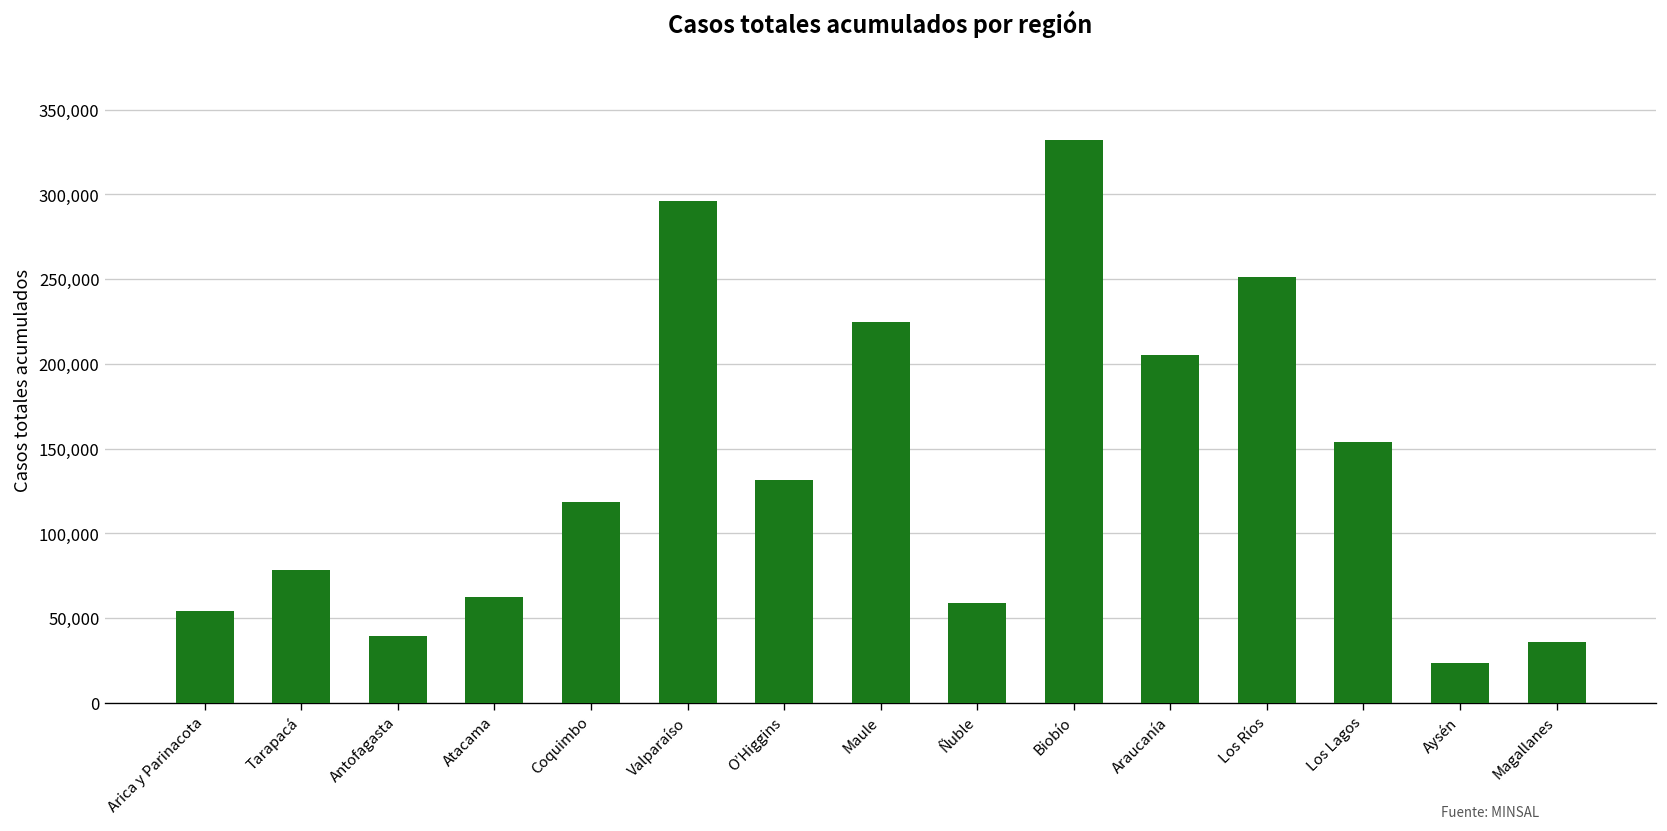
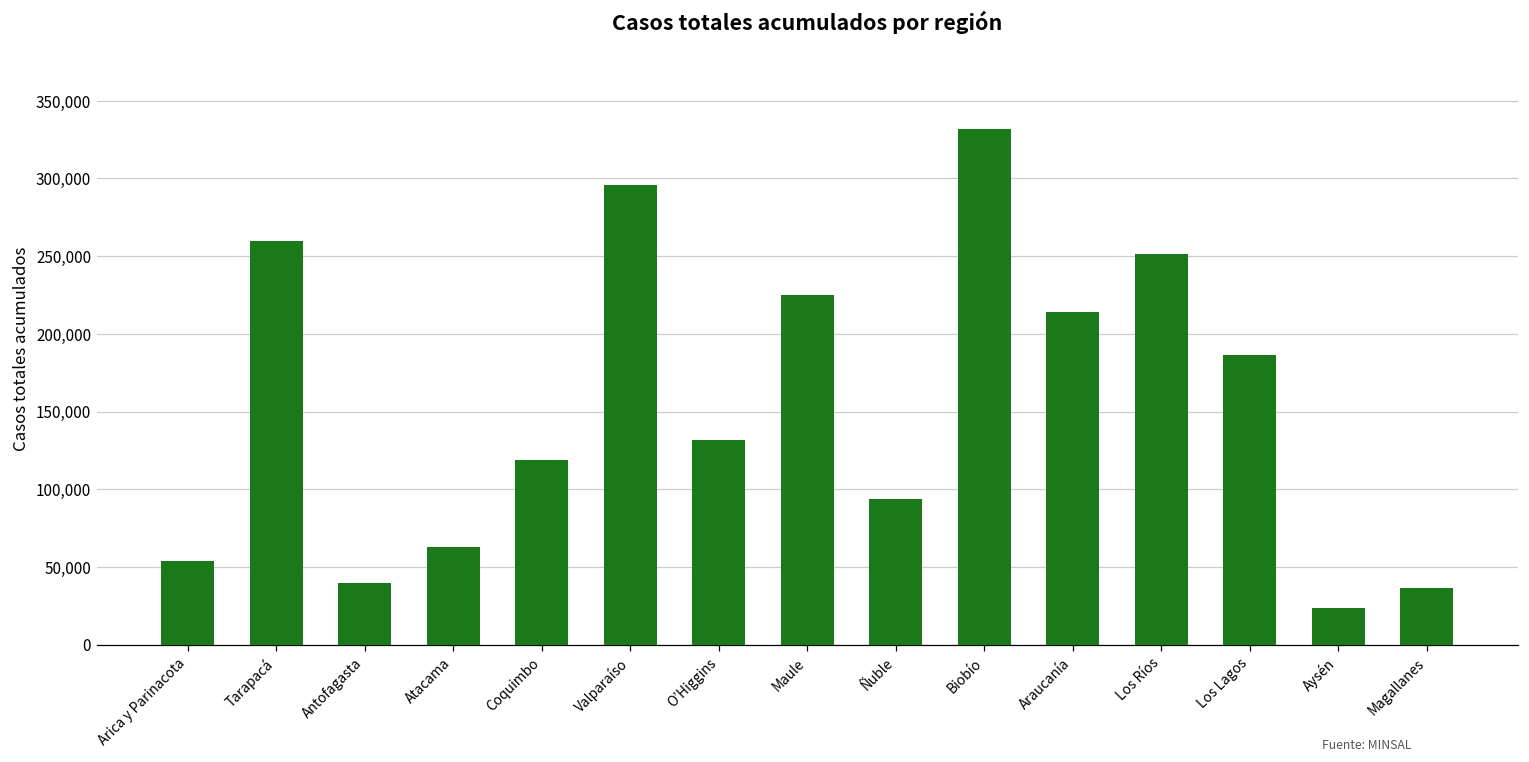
Tarapacá: 78,000 -> 260,000
Ñuble: 59,000 -> 94,000
Araucanía: 205,000 -> 214,000
Los Lagos: 154,000 -> 186,000
